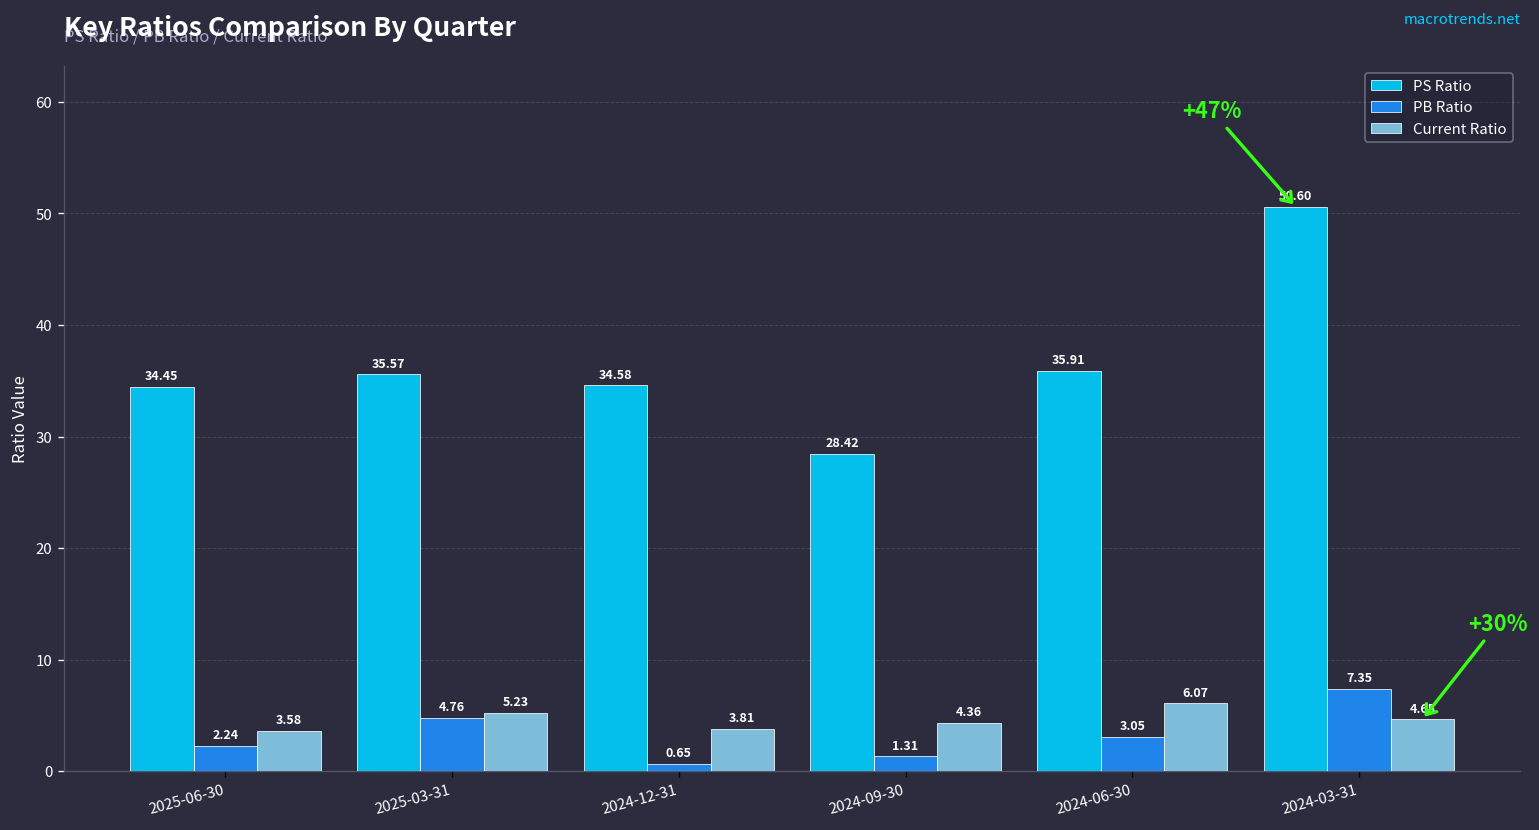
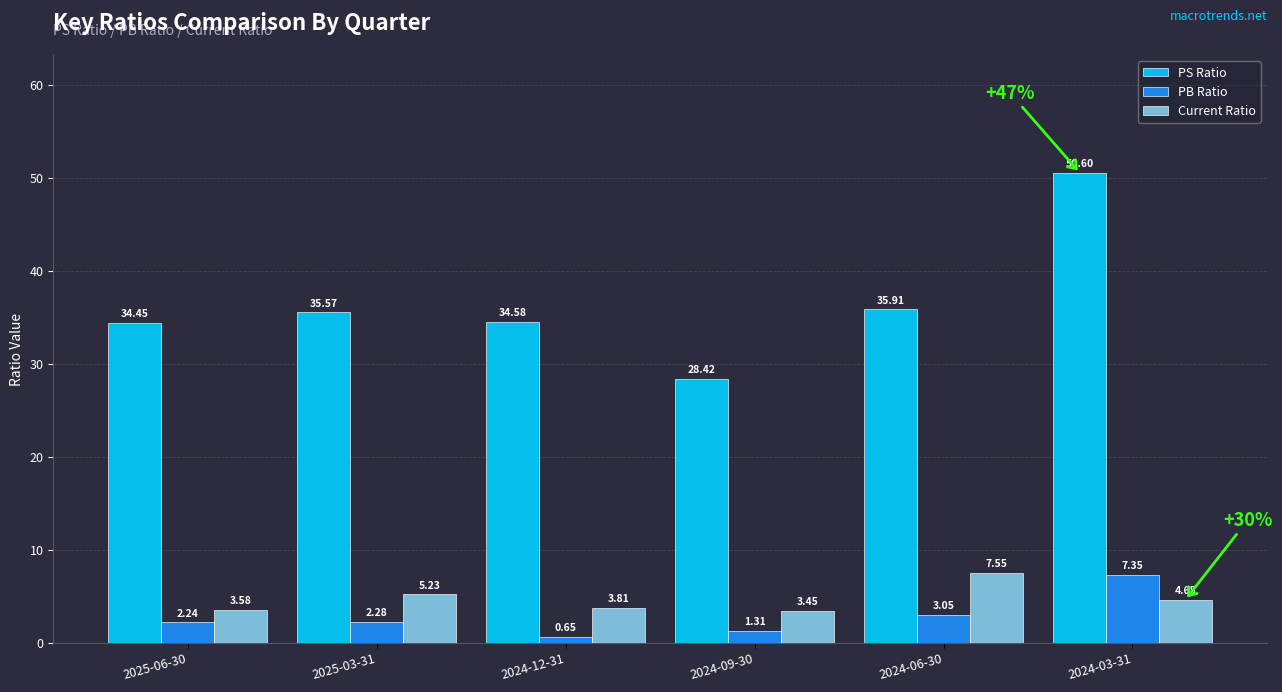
PB Ratio, 2025-03-31: 4.76 -> 2.28
Current Ratio, 2024-09-30: 4.36 -> 3.45
Current Ratio, 2024-06-30: 6.07 -> 7.55
